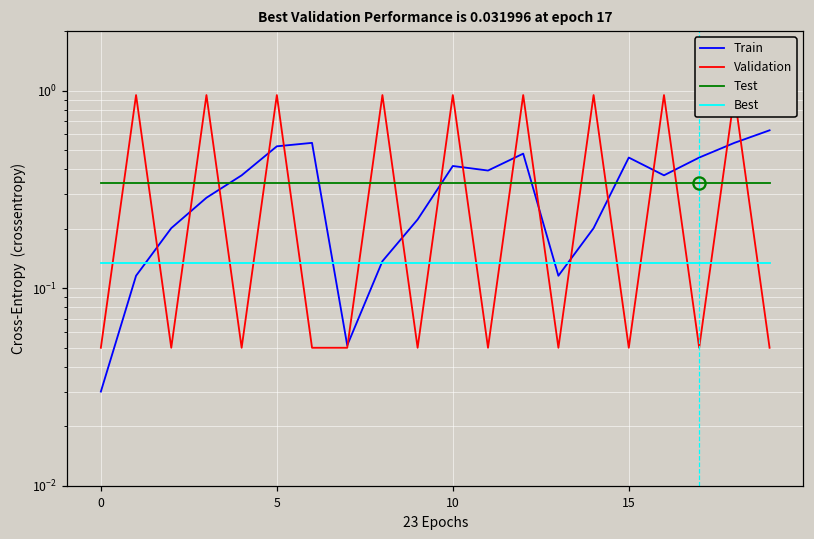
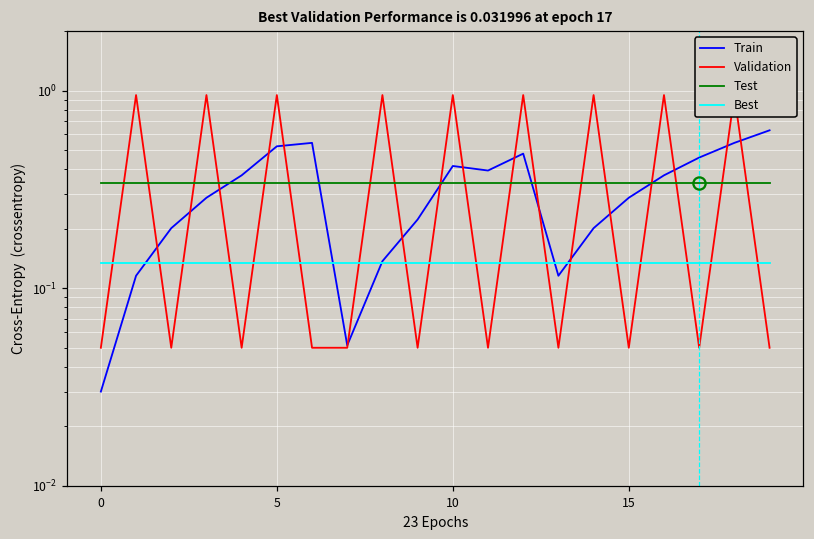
Train, 15: 0.46 -> 0.29
